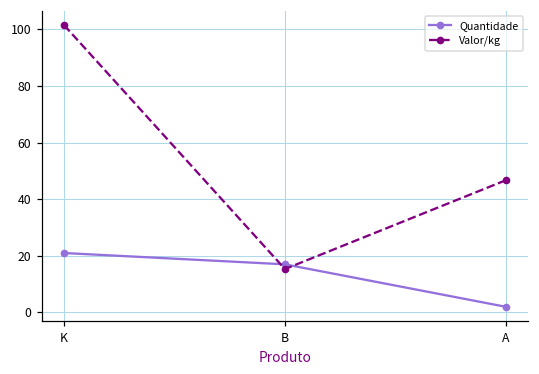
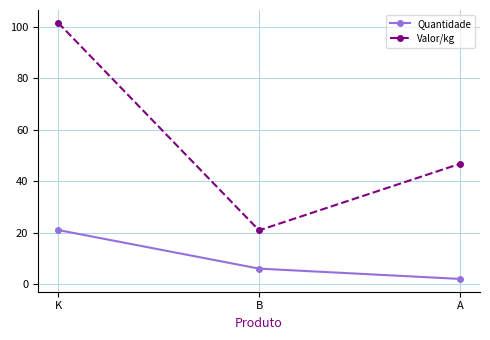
Quantidade, B: 17 -> 6
Valor/kg, B: 15 -> 21
